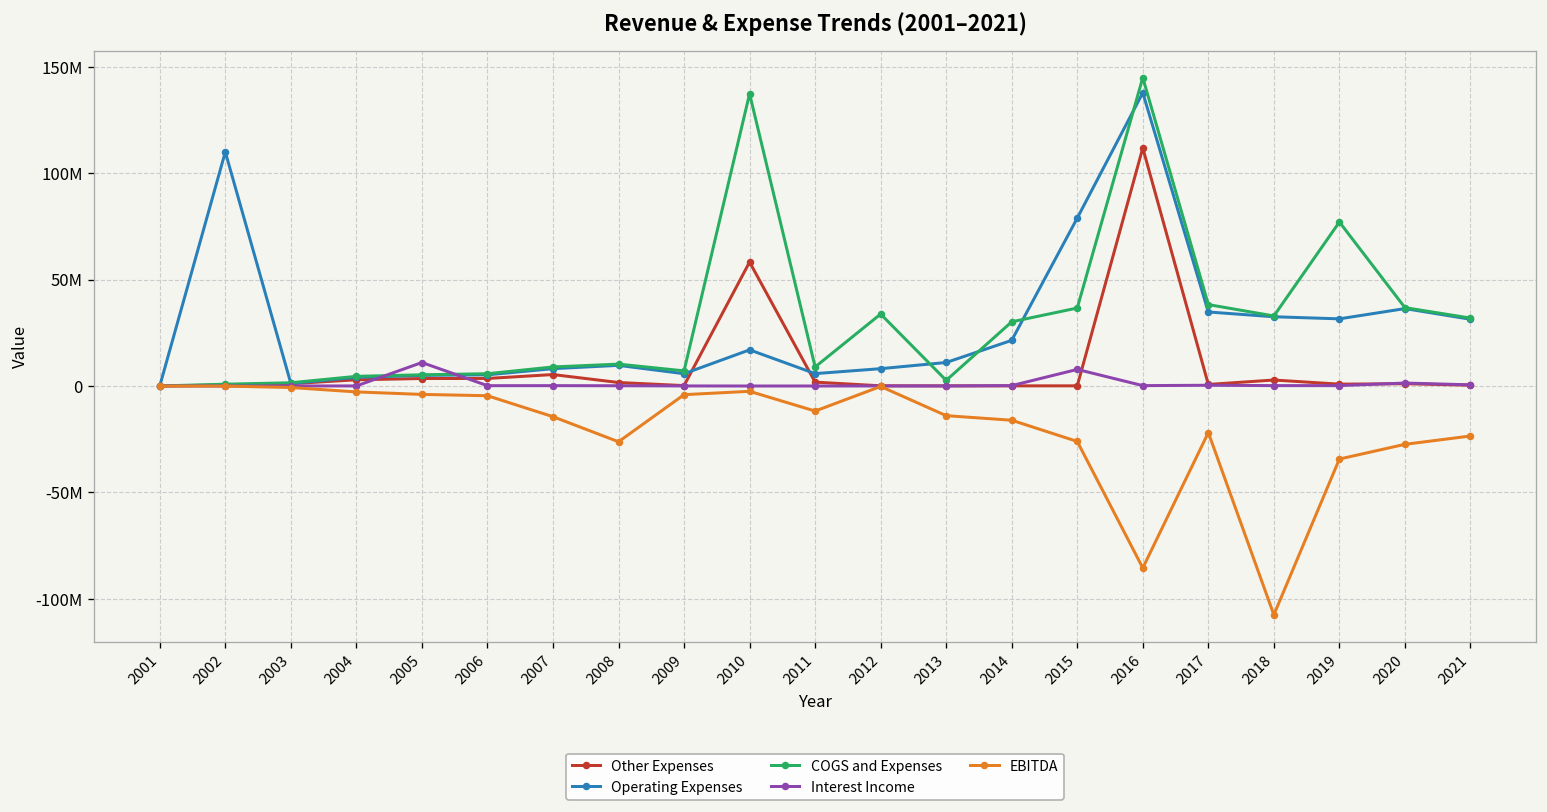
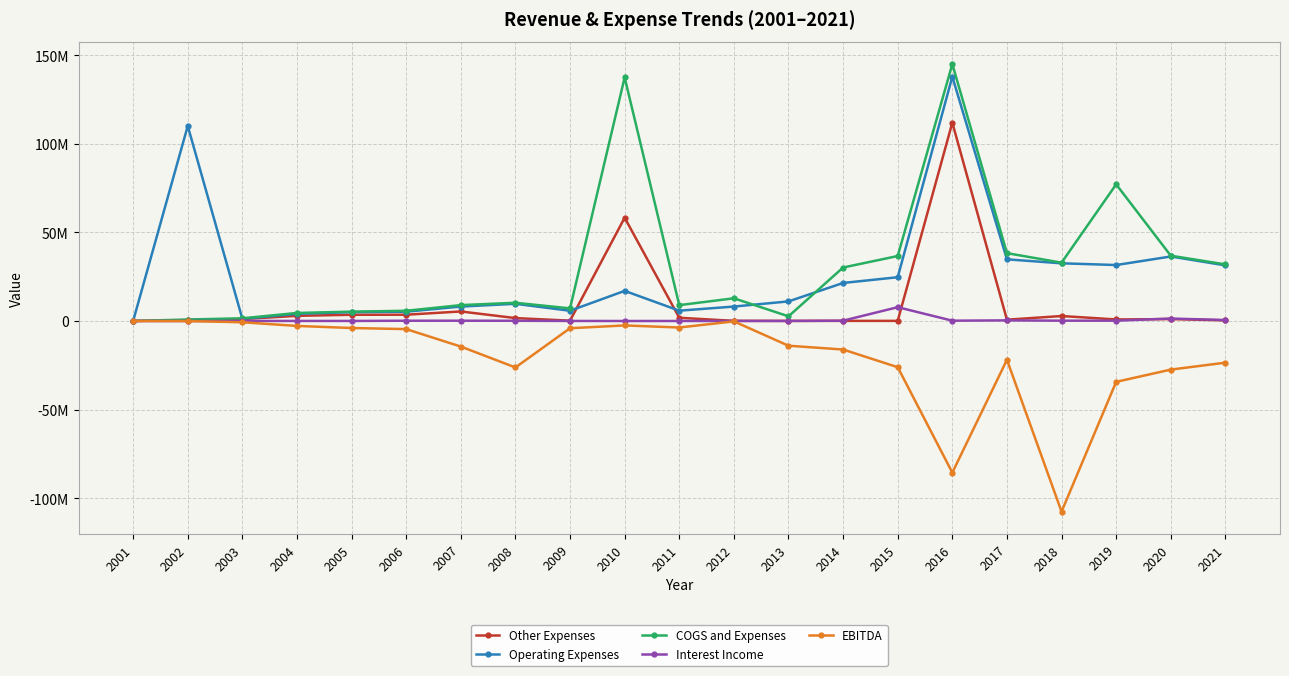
Interest Income, 2005: 11000000 -> 0
EBITDA, 2011: -12000000 -> -4000000
COGS and Expenses, 2012: 34000000 -> 13000000
Operating Expenses, 2015: 79000000 -> 25000000
